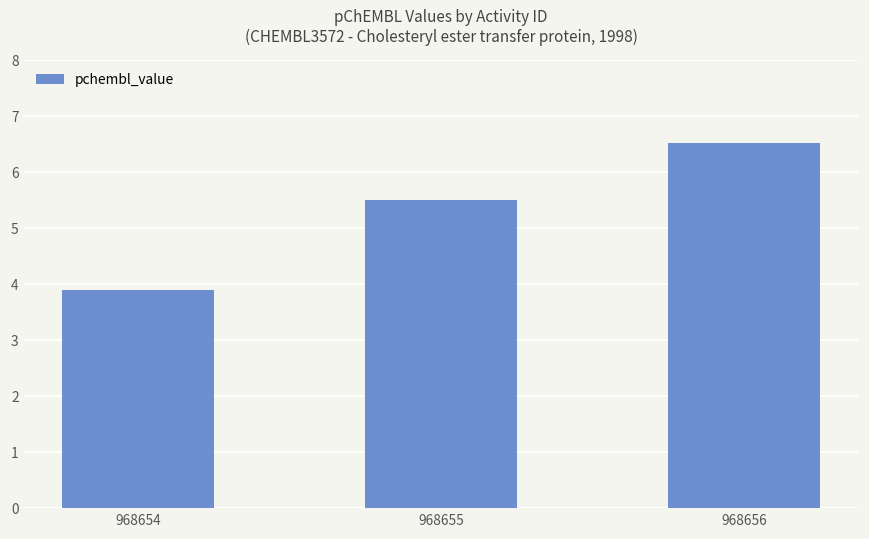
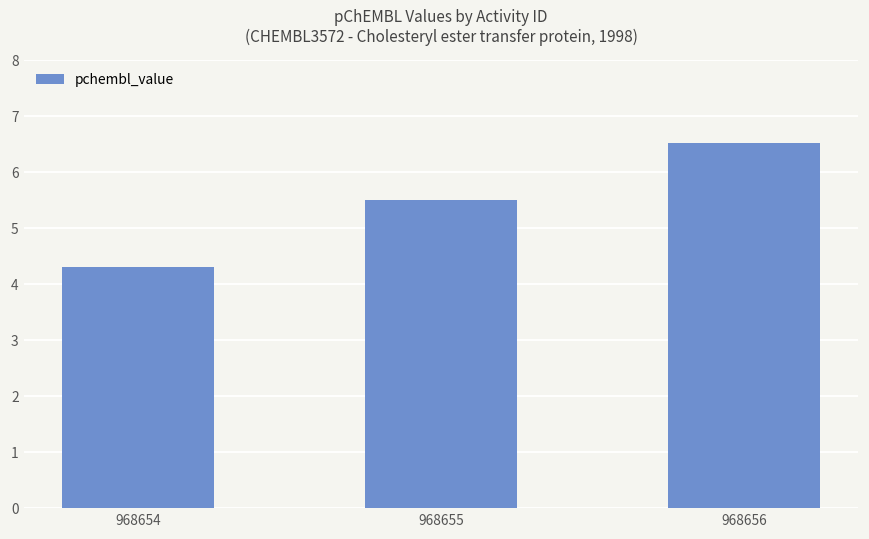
968654: 3.9 -> 4.3
